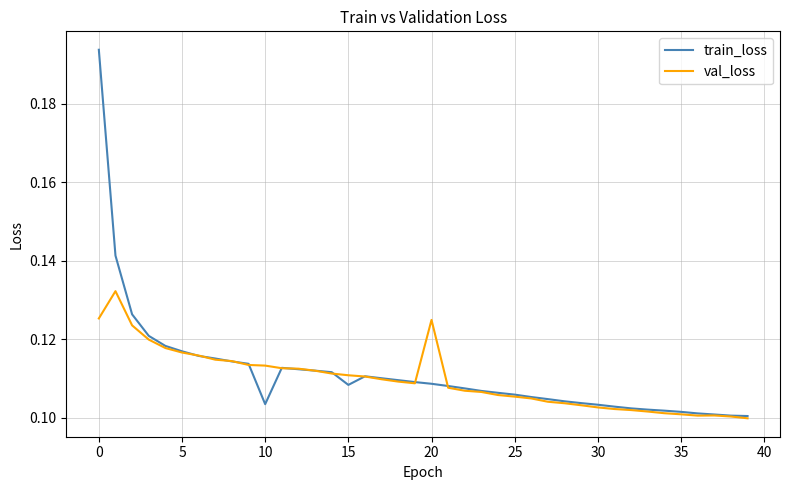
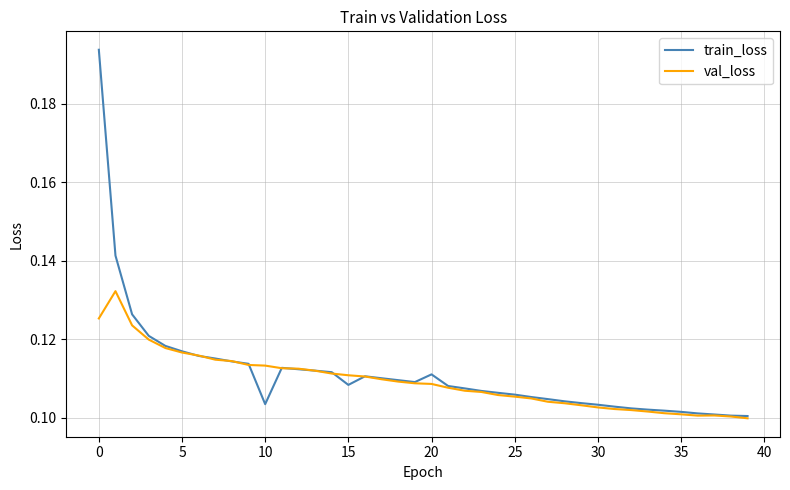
train_loss, 20: 0.109 -> 0.111
val_loss, 20: 0.125 -> 0.109
